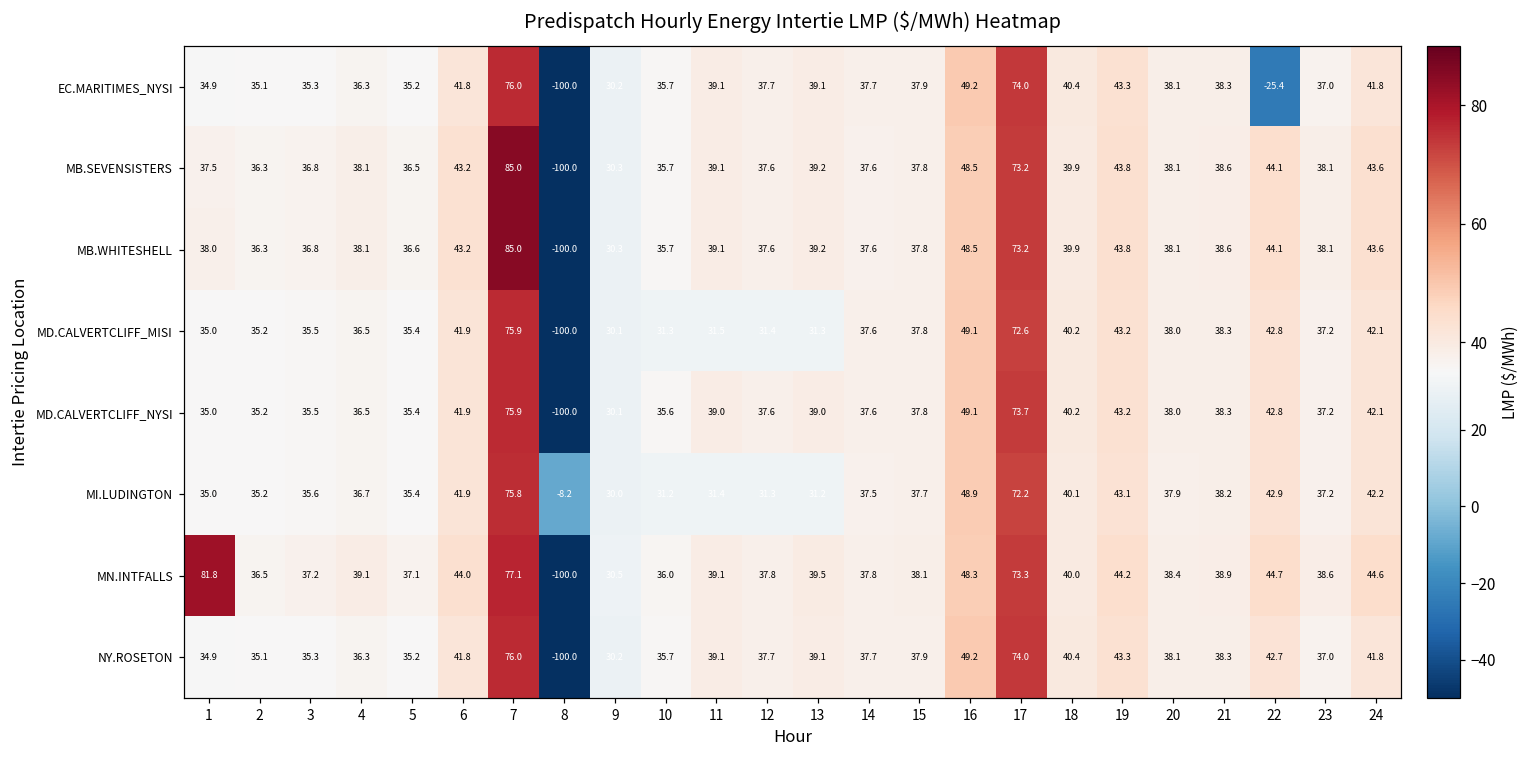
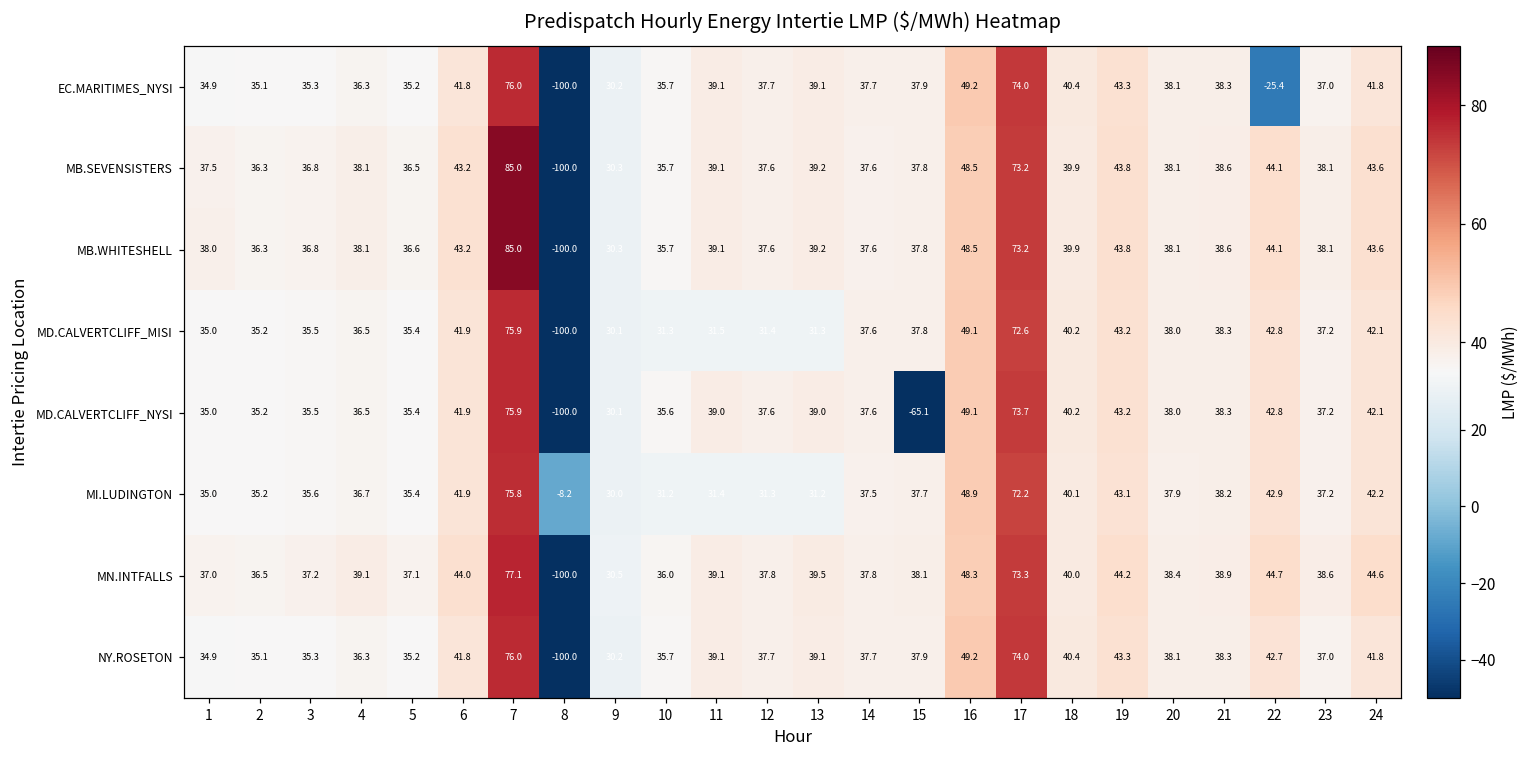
MD.CALVERTCLIFF_NYSI, 15: 37.8 -> -65.1
MN.INTFALLS, 1: 81.8 -> 37.0
